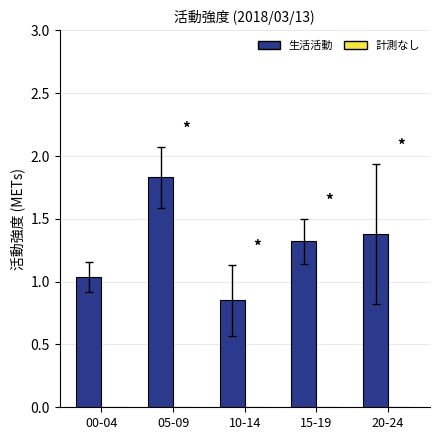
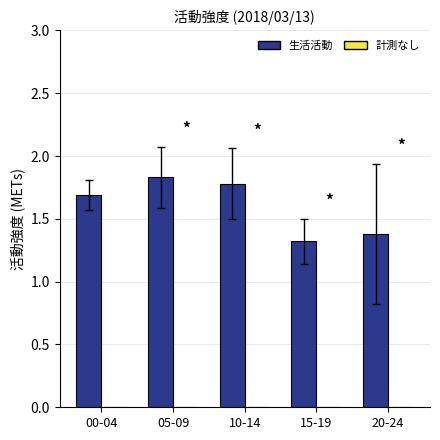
生活活動, 00-04: 1.04 -> 1.69
生活活動, 10-14: 0.85 -> 1.78
